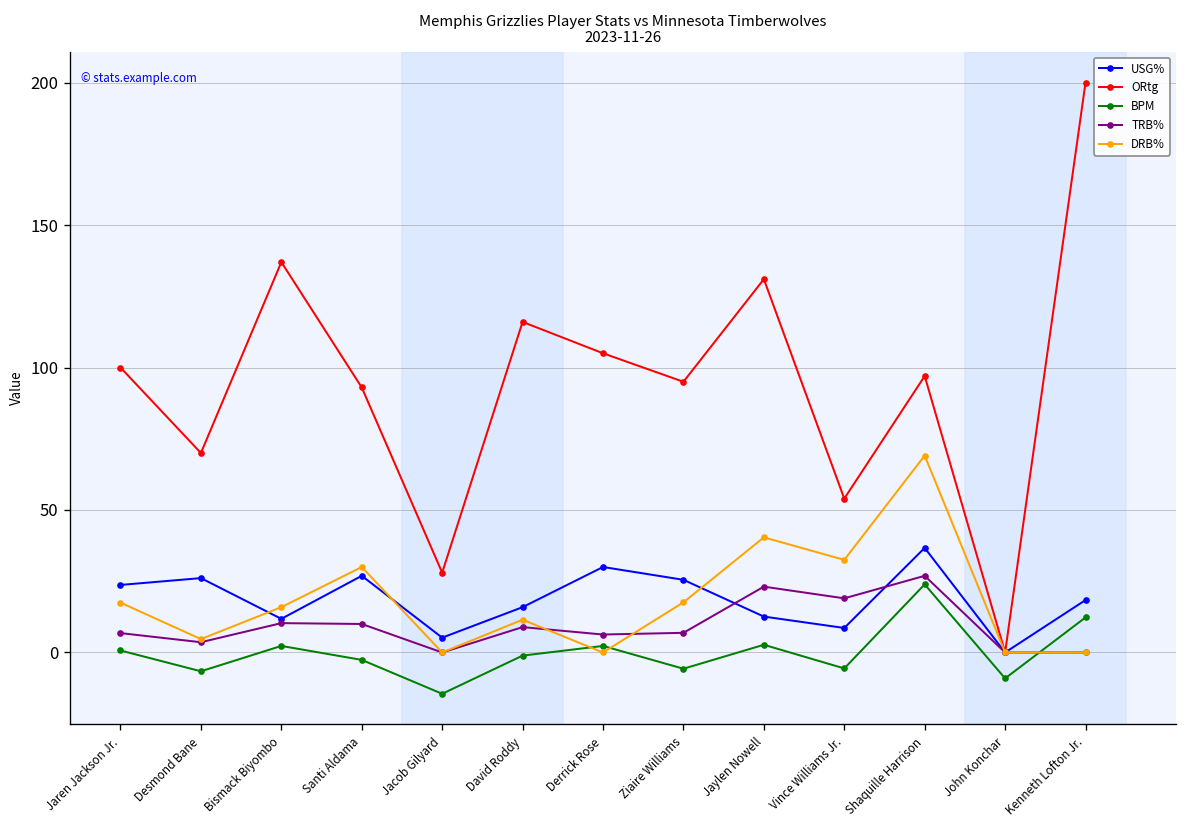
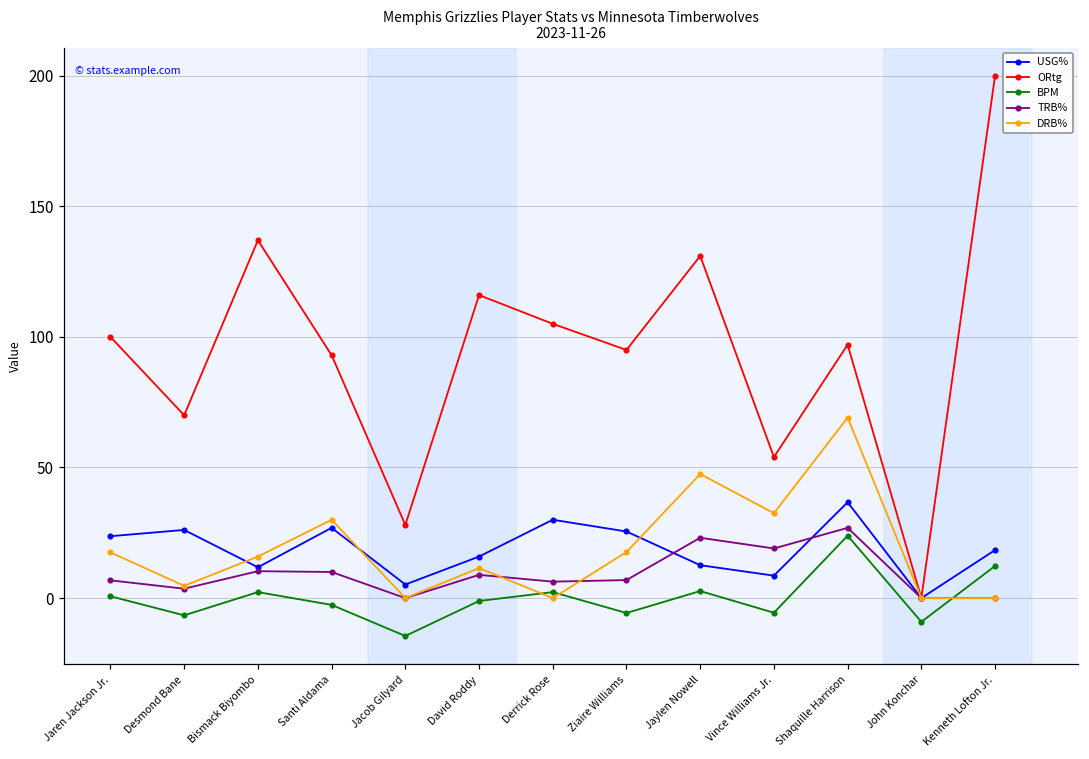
DRB%, Jaylen Nowell: 40 -> 48
